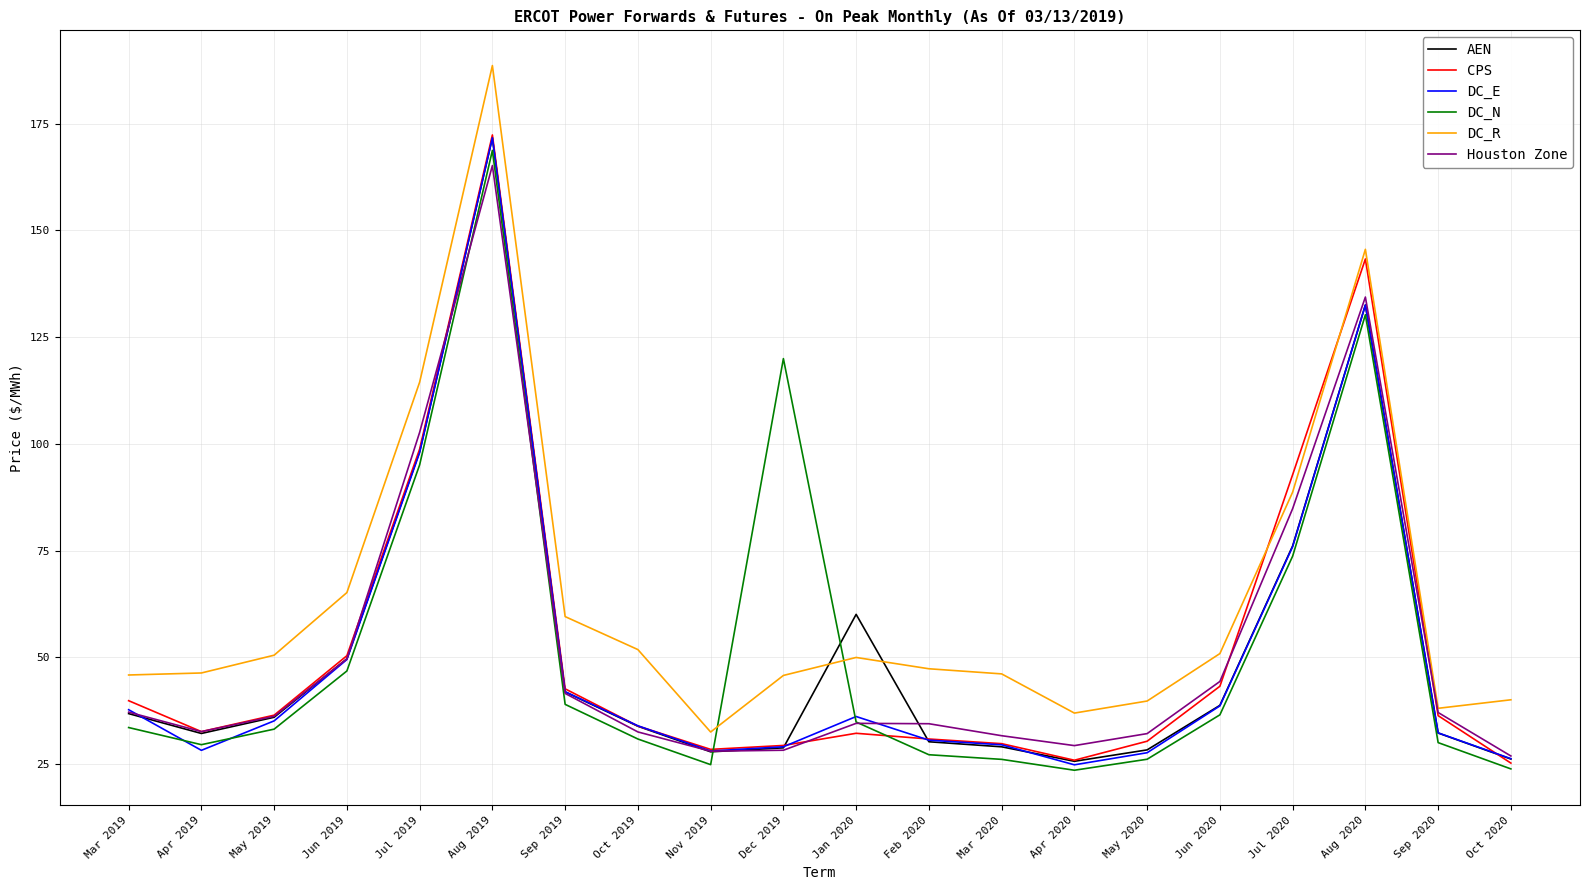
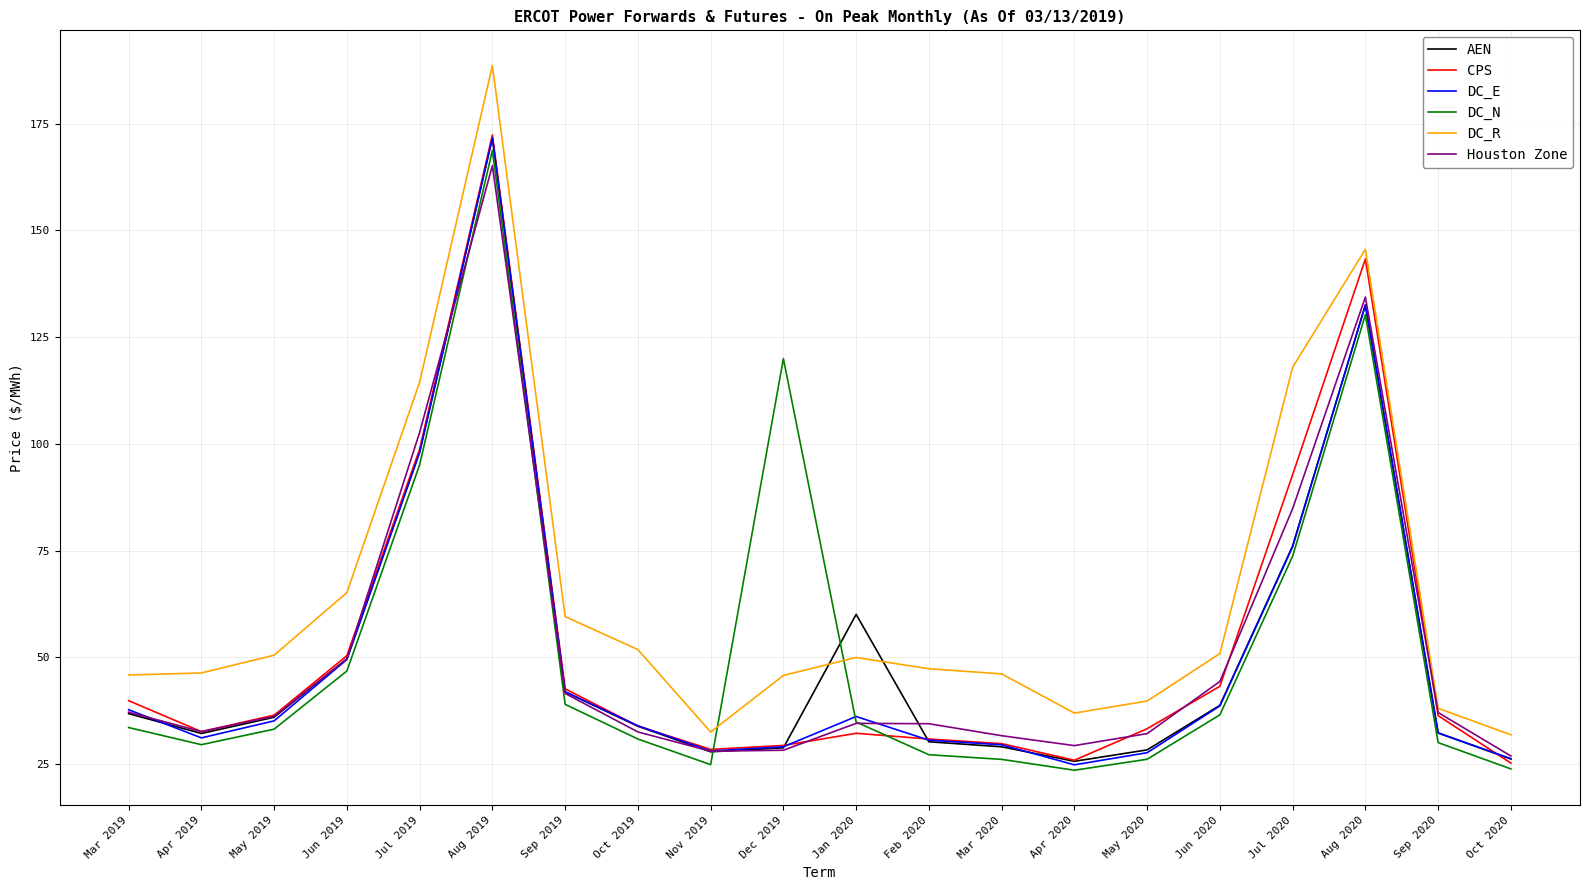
DC_E, Apr 2019: 28 -> 31
CPS, May 2020: 30 -> 33
DC_R, Jul 2020: 89 -> 118
DC_R, Oct 2020: 40 -> 32
